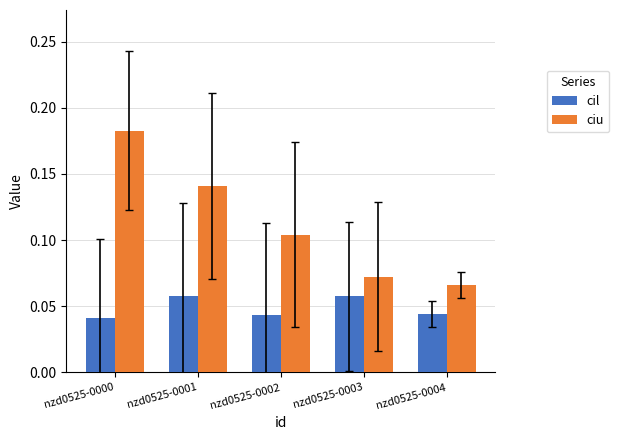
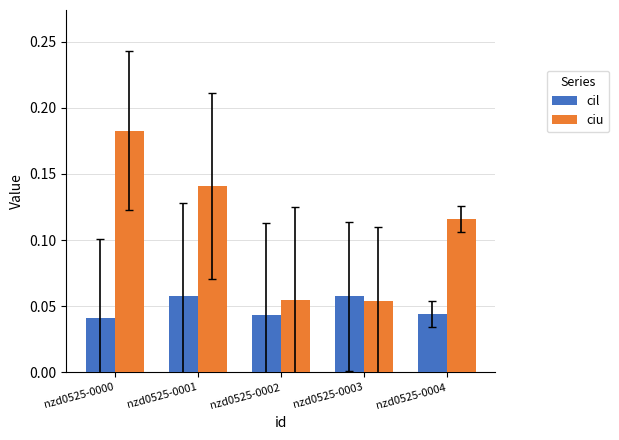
ciu, nzd0525-0002: 0.104 -> 0.055
ciu, nzd0525-0003: 0.072 -> 0.054
ciu, nzd0525-0004: 0.066 -> 0.116
